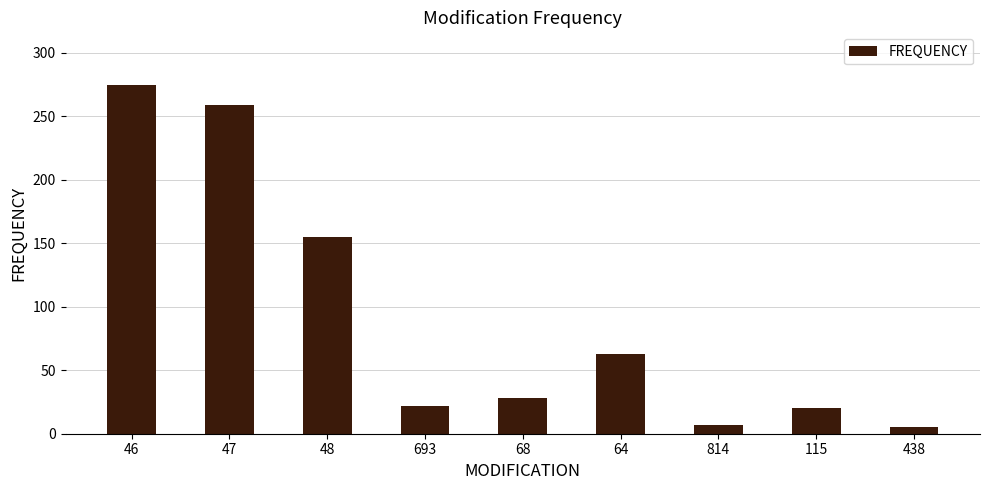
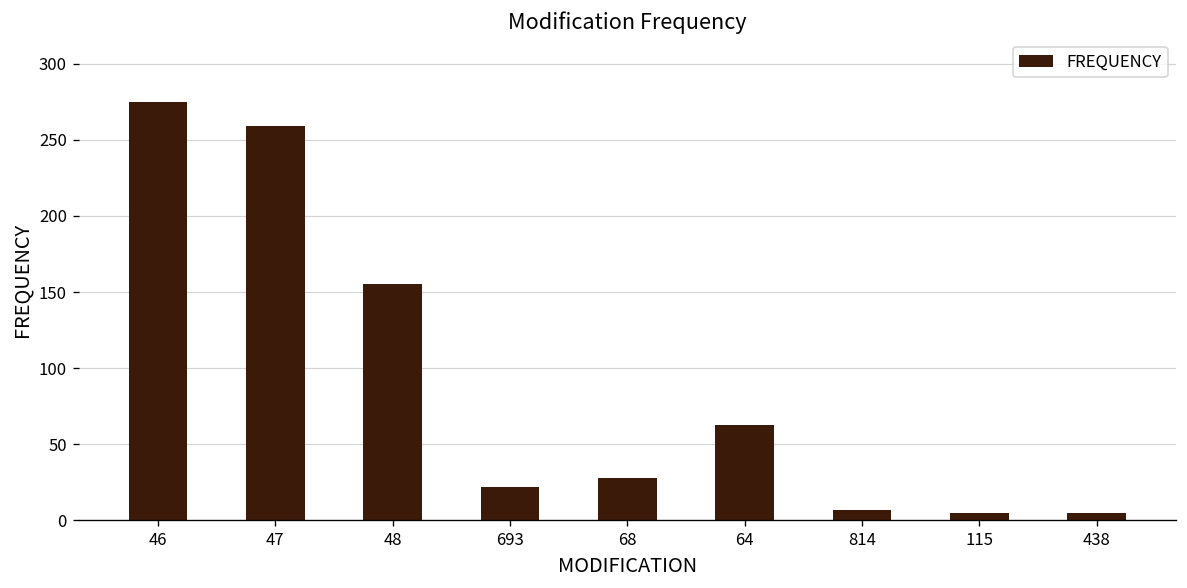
115: 20 -> 5
